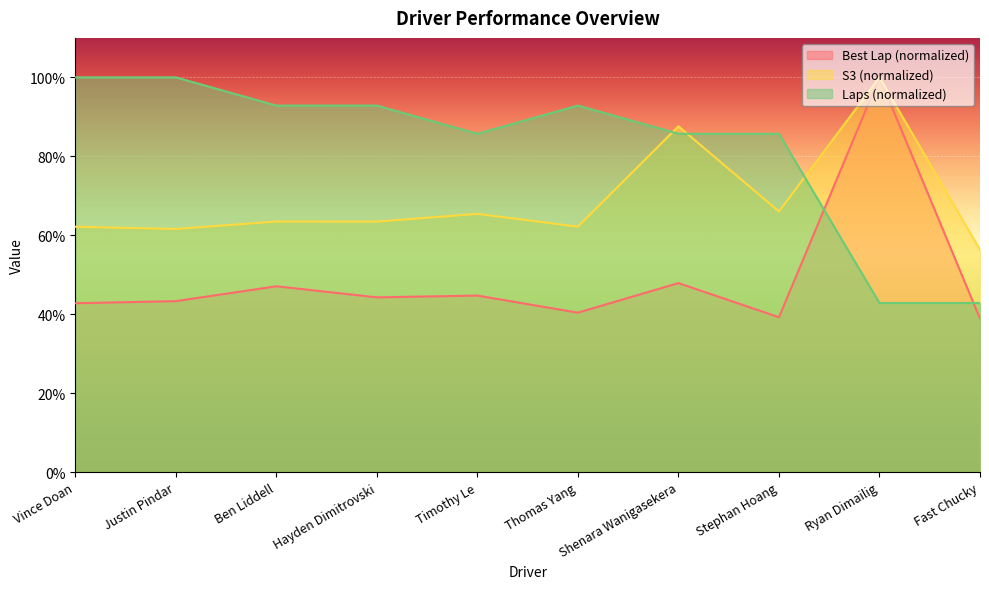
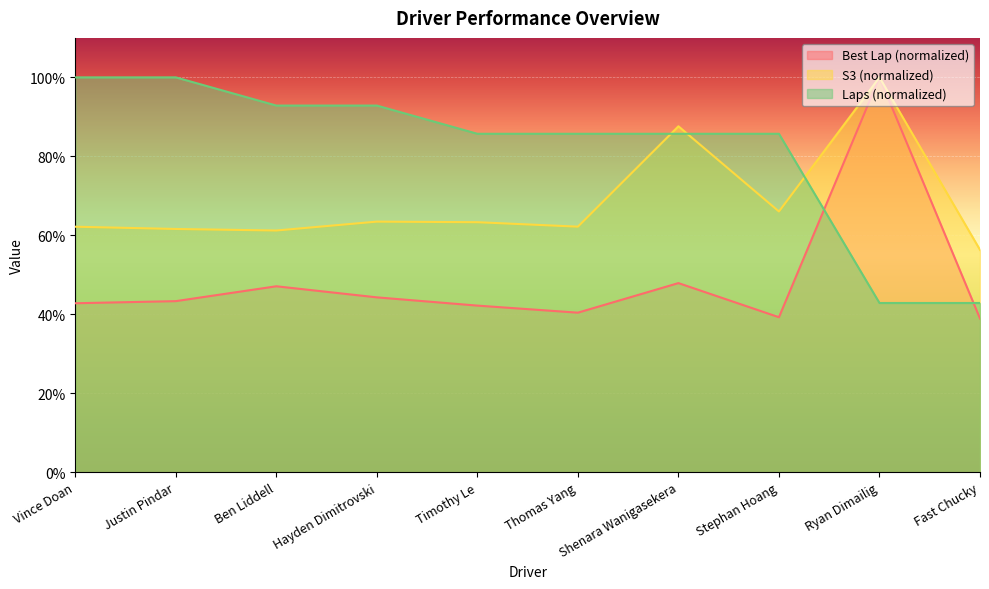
S3 (normalized), Ben Liddell: 63% -> 61%
Best Lap (normalized), Timothy Le: 45% -> 42%
S3 (normalized), Timothy Le: 65% -> 63%
Laps (normalized), Thomas Yang: 93% -> 86%
